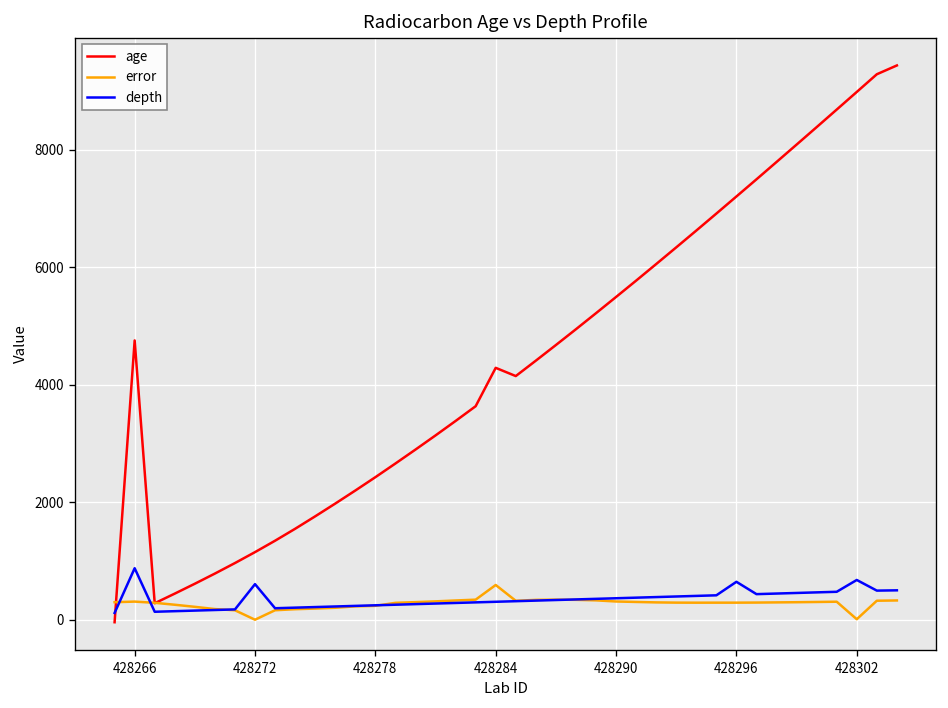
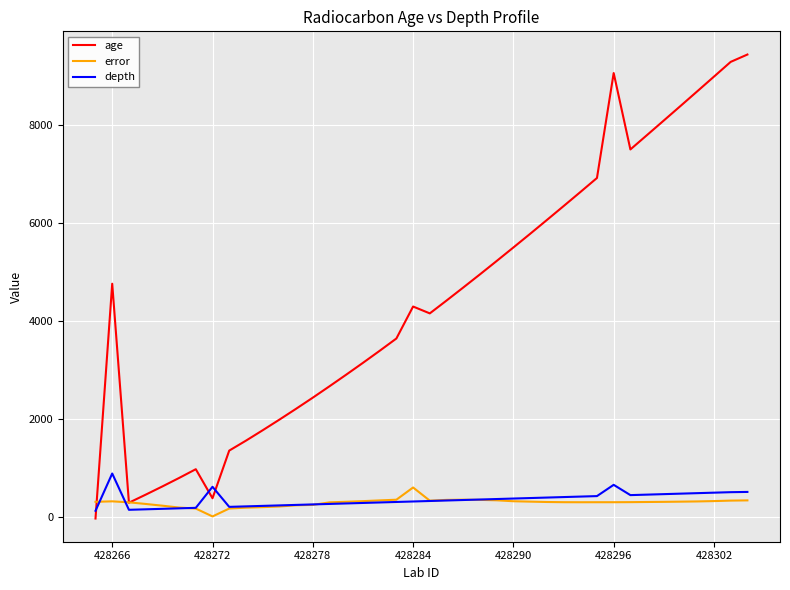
age, 428272: 1200 -> 400
age, 428296: 7200 -> 9100
error, 428302: 0 -> 300
depth, 428302: 700 -> 500
